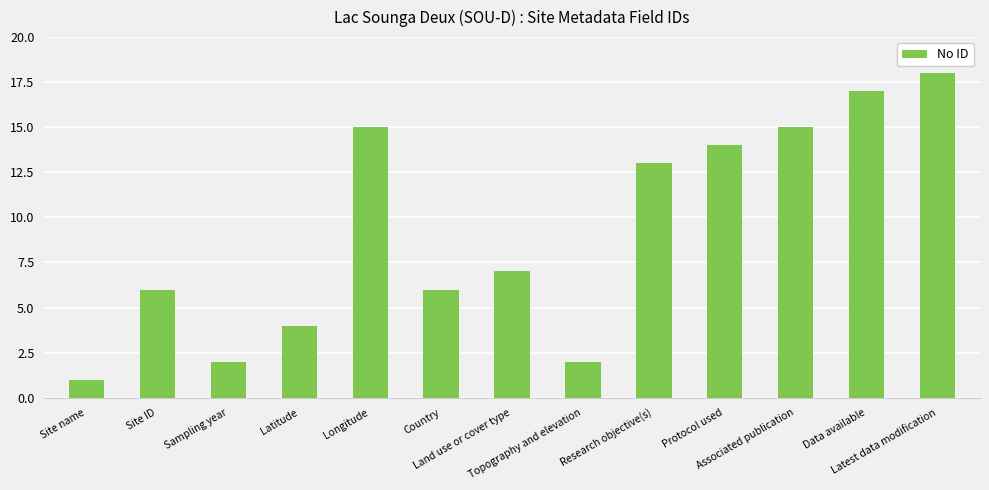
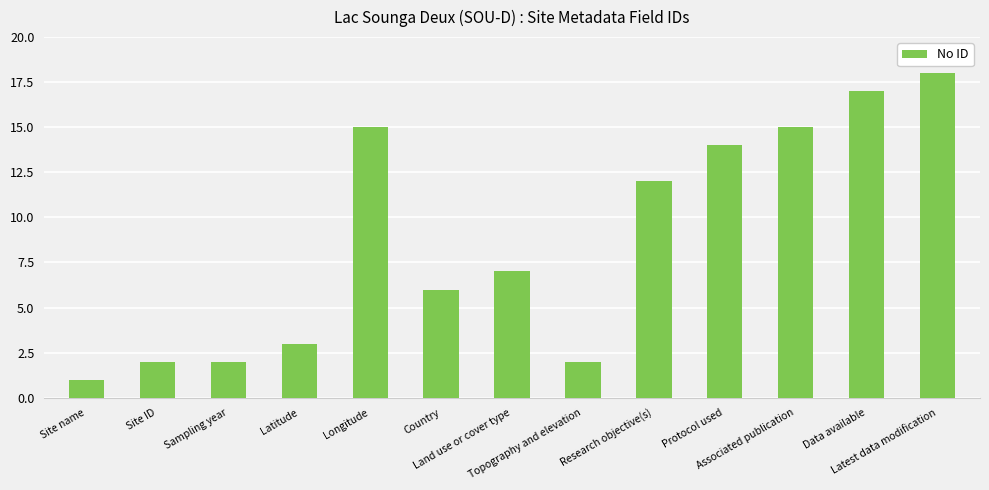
Site ID: 6 -> 2
Latitude: 4 -> 3
Research objective(s): 13 -> 12
